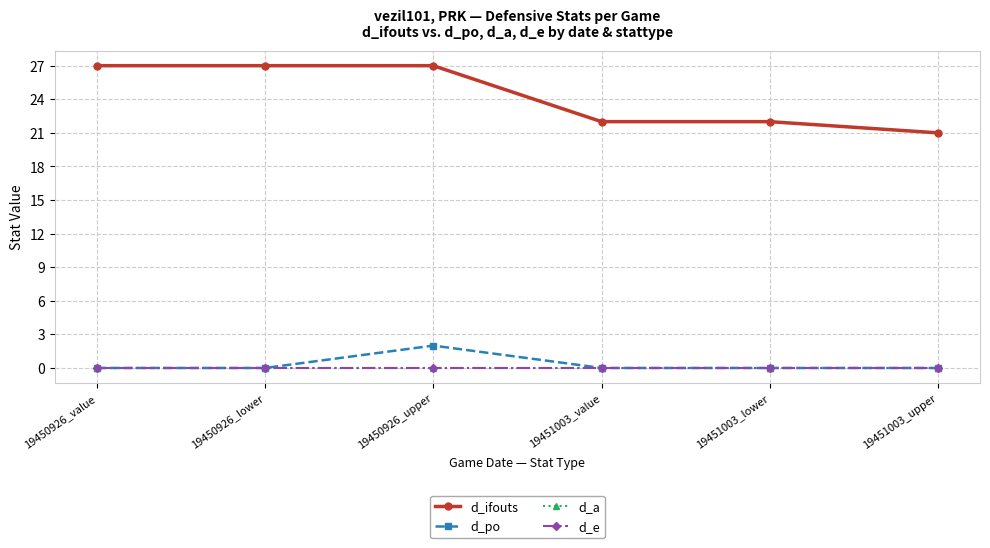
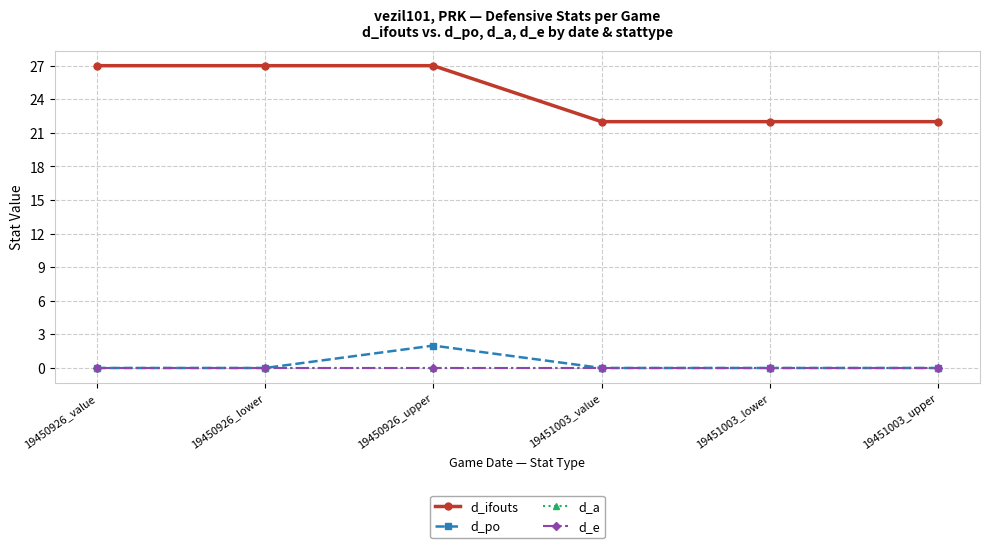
d_ifouts, 19451003_upper: 21 -> 22
